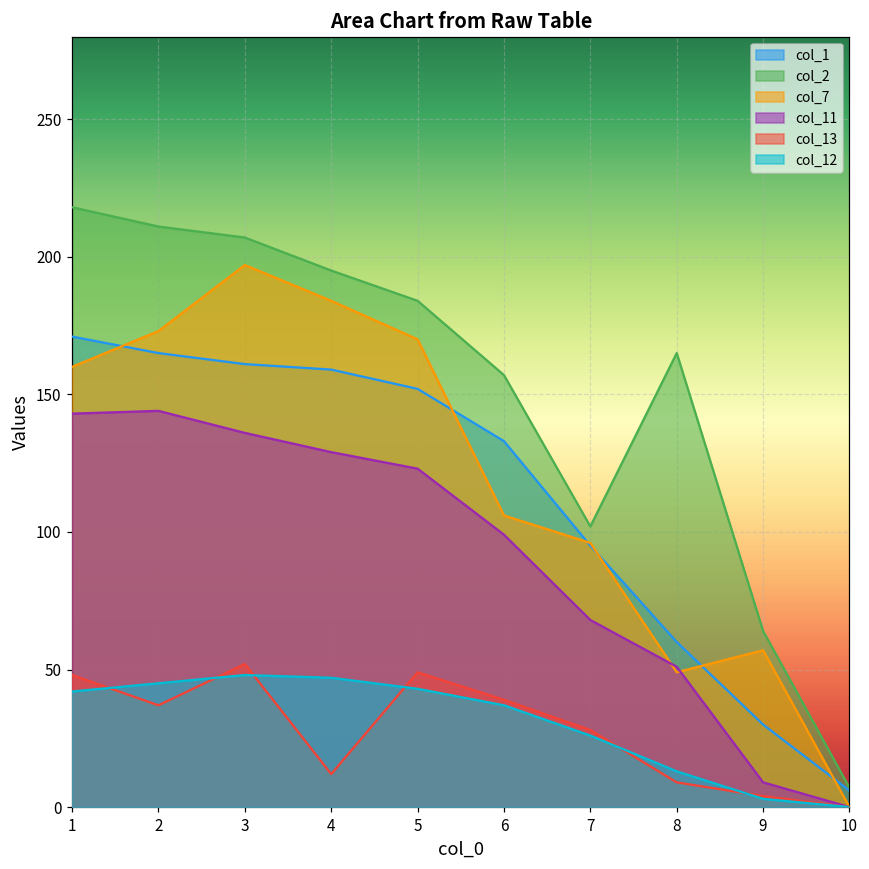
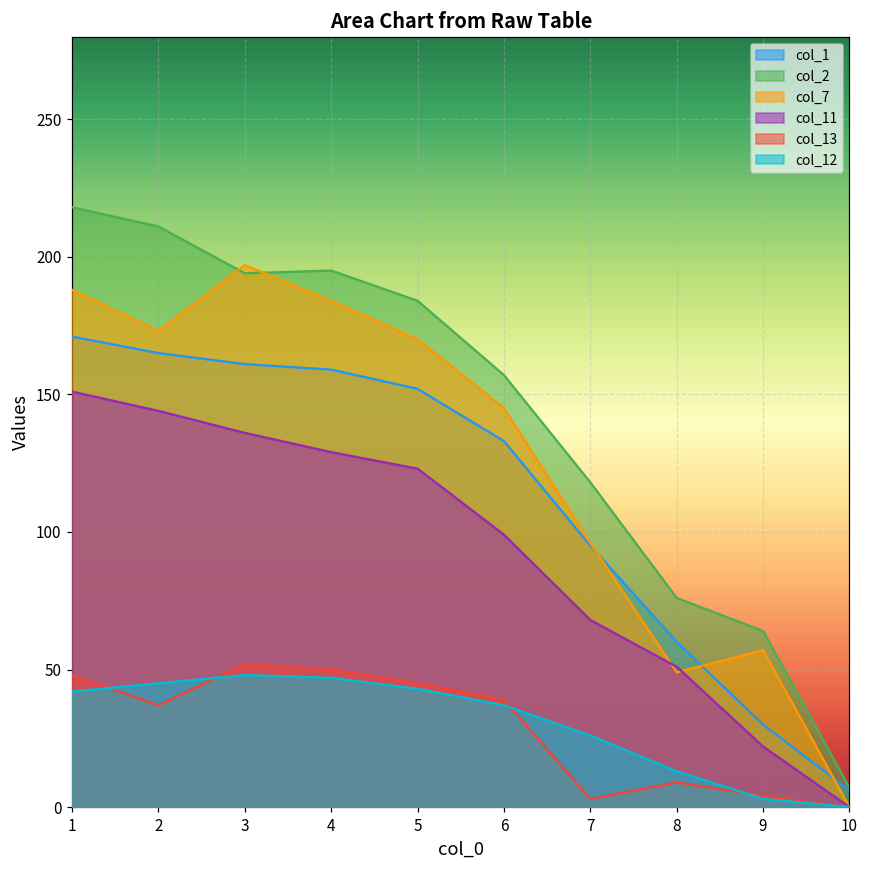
col_7, 1: 160 -> 188
col_11, 1: 143 -> 151
col_2, 3: 207 -> 194
col_13, 4: 12 -> 50
col_13, 5: 49 -> 45
col_7, 6: 106 -> 145
col_2, 7: 102 -> 118
col_13, 7: 28 -> 3
col_2, 8: 165 -> 76
col_11, 9: 9 -> 22
